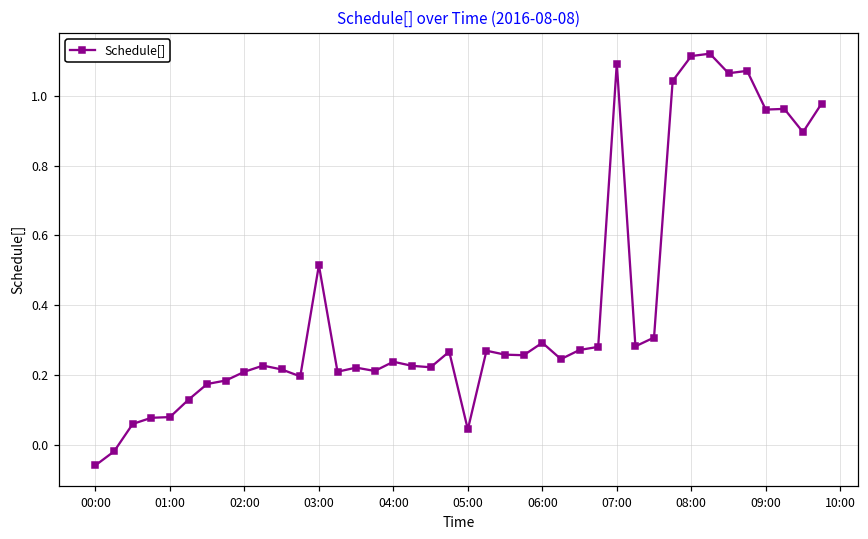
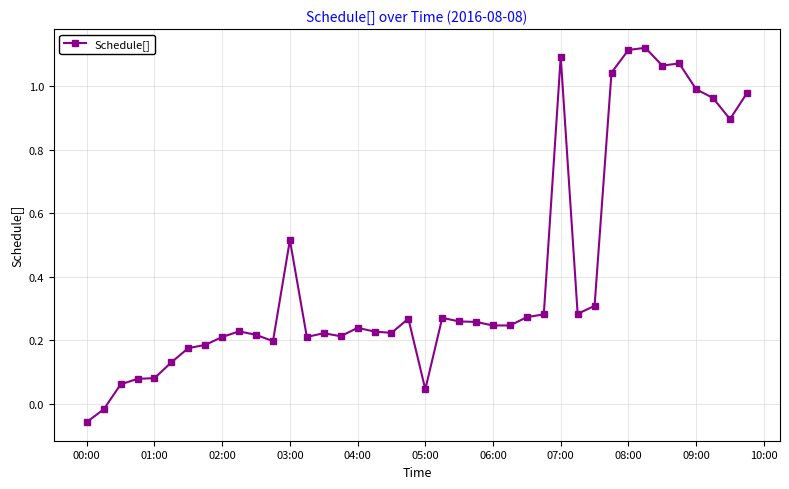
06:00: 0.29 -> 0.25
09:00: 0.96 -> 0.99
